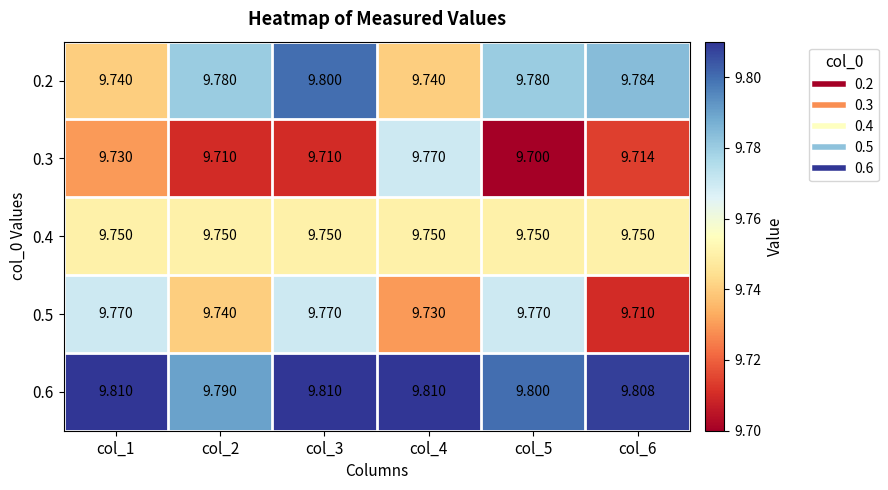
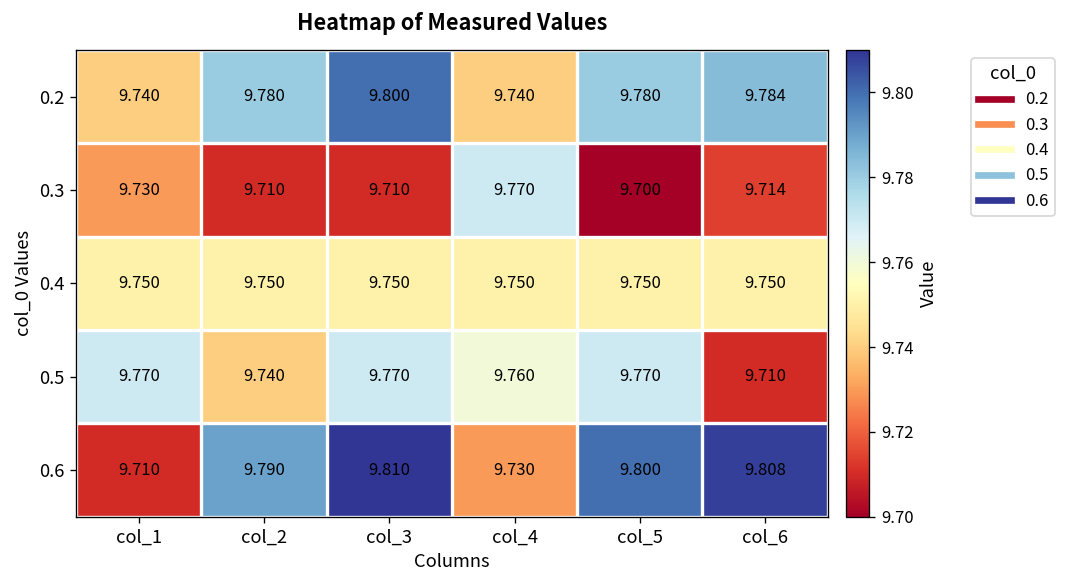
0.5, col_4: 9.730 -> 9.760
0.6, col_1: 9.810 -> 9.710
0.6, col_4: 9.810 -> 9.730
